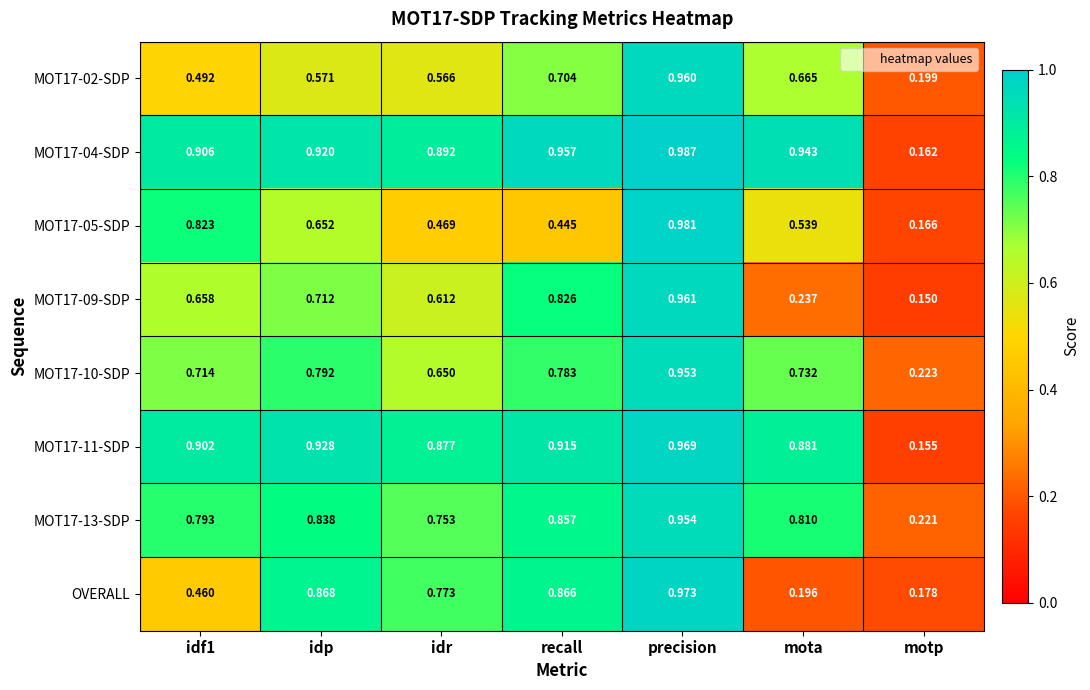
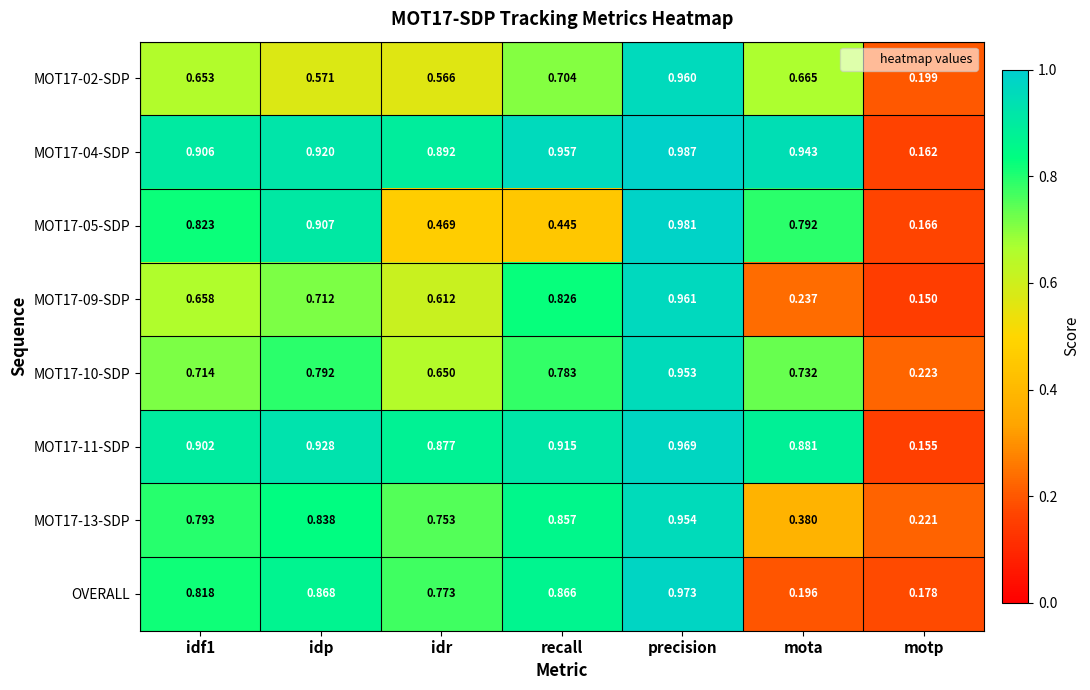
MOT17-02-SDP, idf1: 0.492 -> 0.653
MOT17-05-SDP, idp: 0.652 -> 0.907
MOT17-05-SDP, mota: 0.539 -> 0.792
MOT17-13-SDP, mota: 0.810 -> 0.380
OVERALL, idf1: 0.460 -> 0.818
